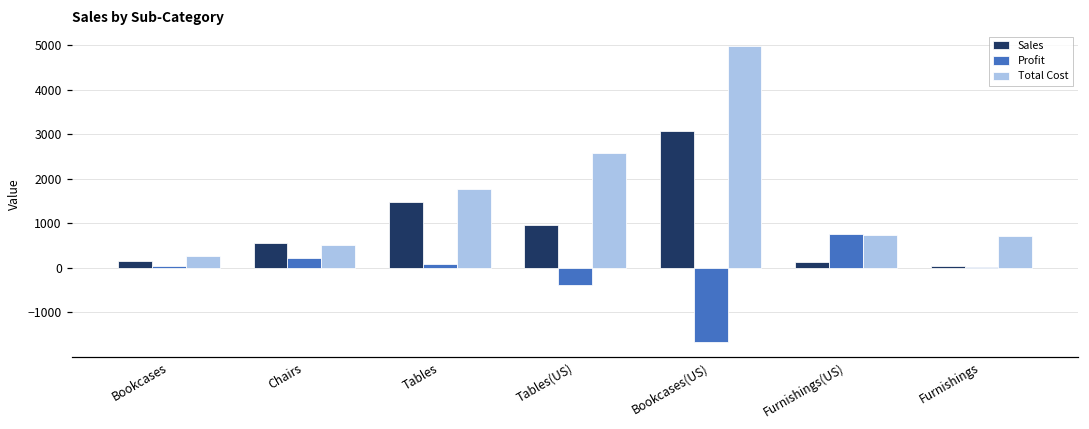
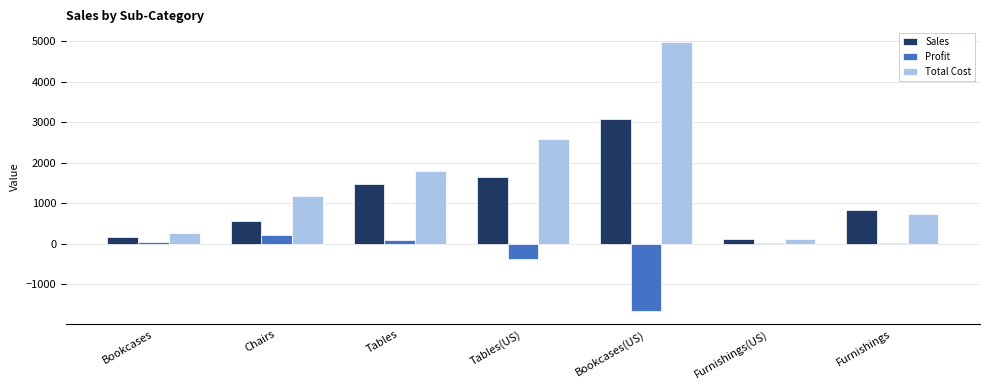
Total Cost, Chairs: 500 -> 1200
Sales, Tables(US): 1000 -> 1600
Profit, Furnishings(US): 800 -> 0
Total Cost, Furnishings(US): 700 -> 100
Sales, Furnishings: 0 -> 800
